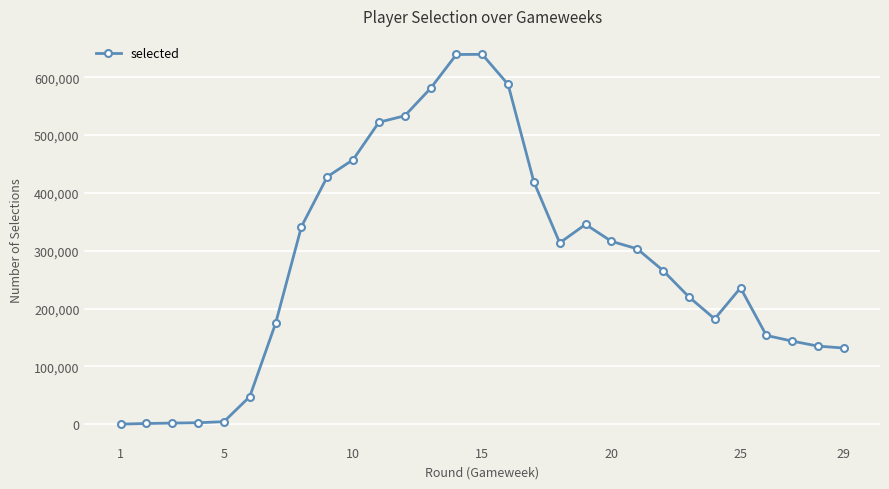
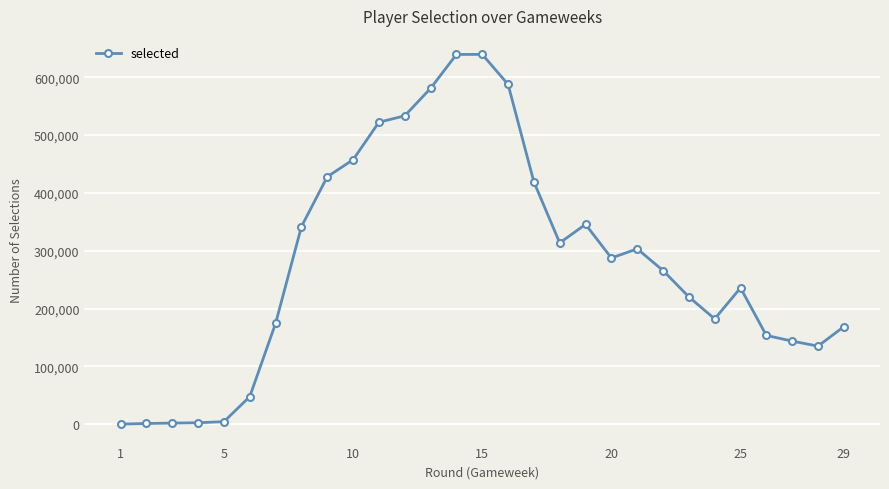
20: 320,000 -> 290,000
29: 130,000 -> 170,000
